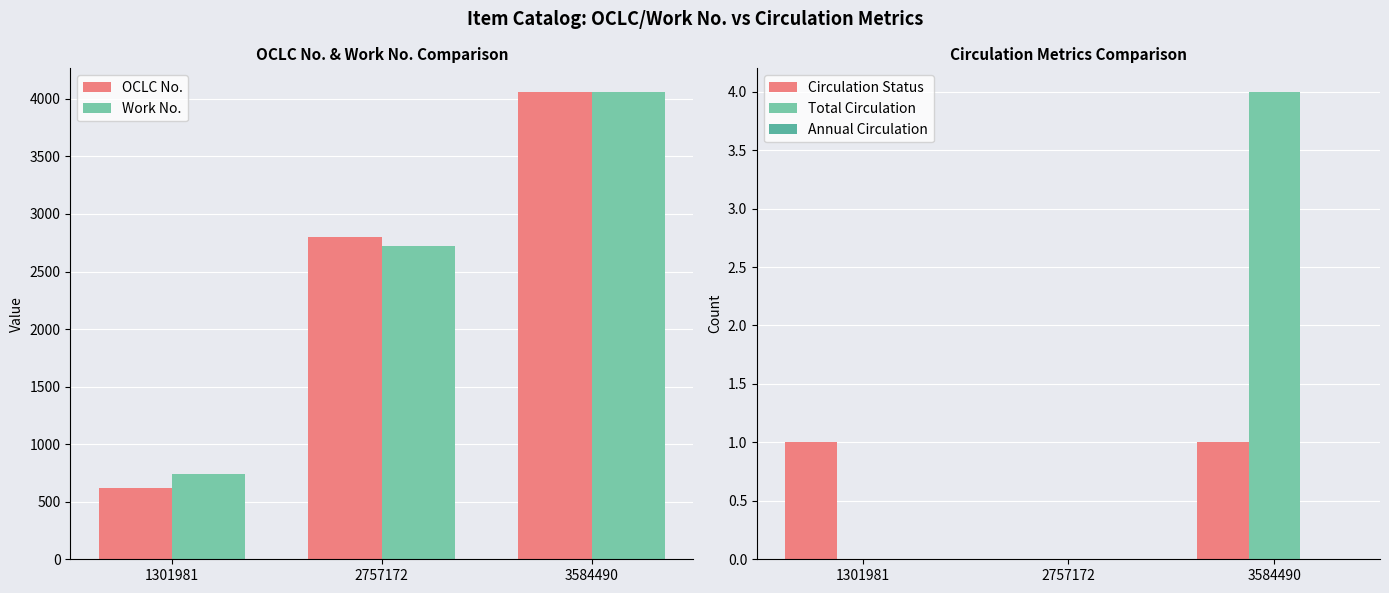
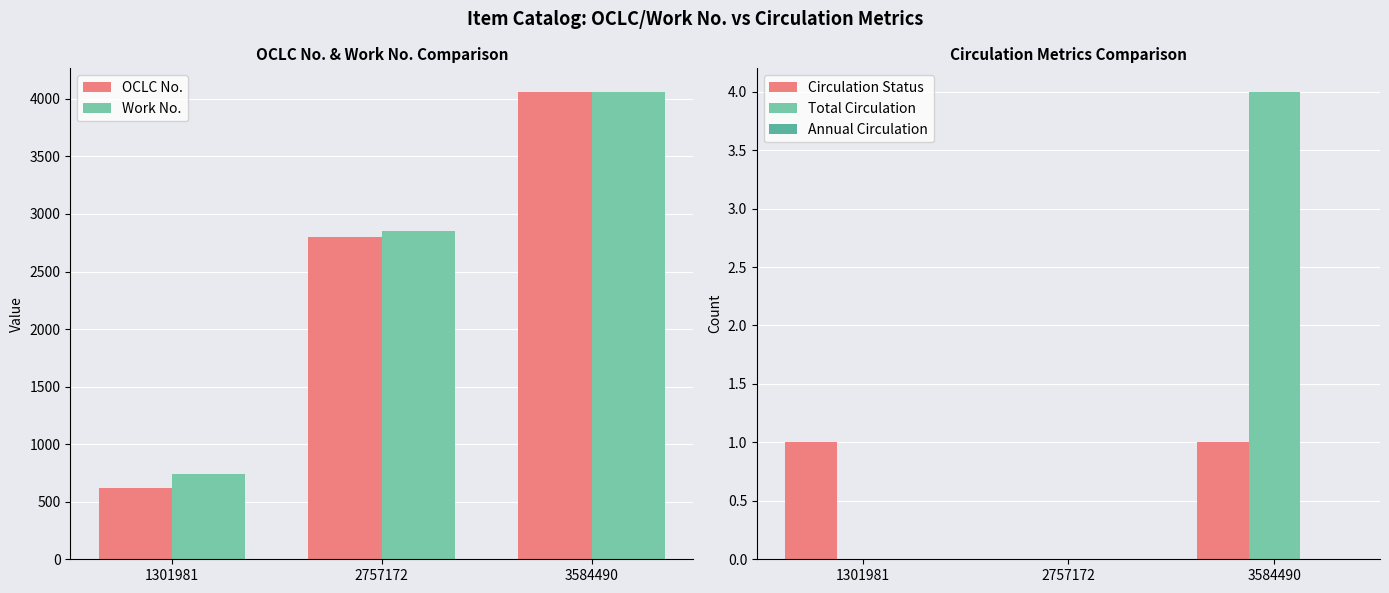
OCLC No. & Work No. Comparison, Work No., 2757172: 2730 -> 2850
